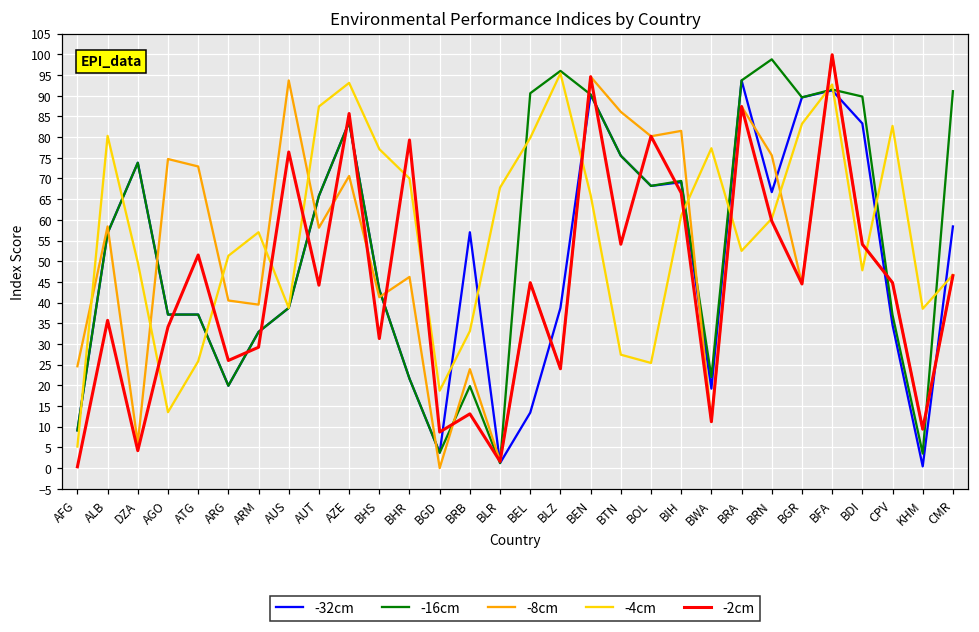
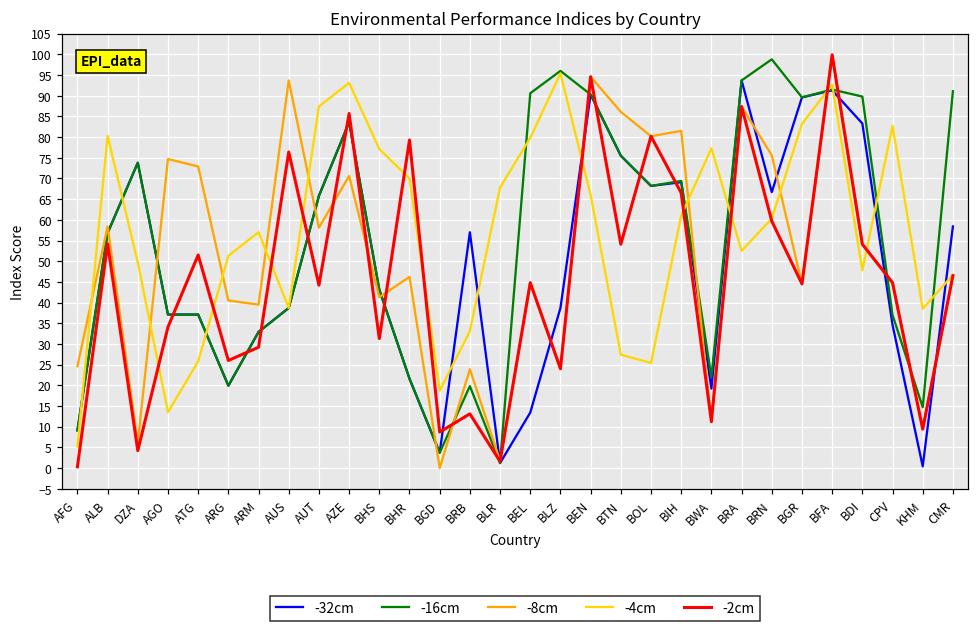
-2cm, ALB: 36 -> 54
-16cm, KHM: 4 -> 15
